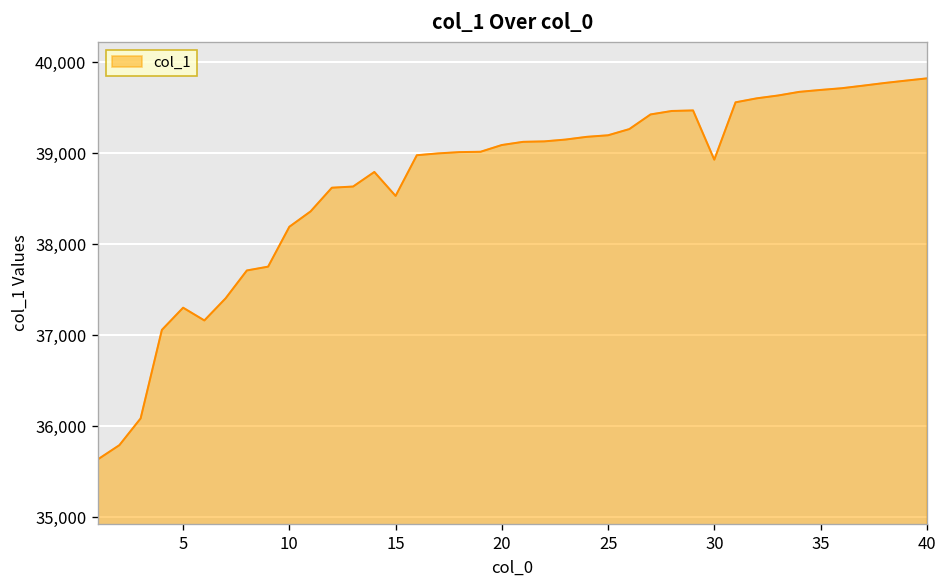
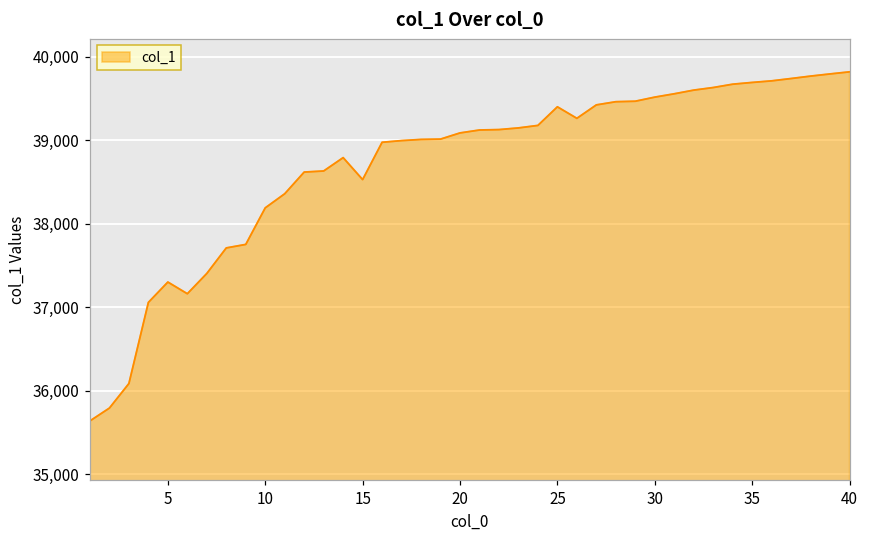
25: 39,200 -> 39,400
30: 38,900 -> 39,500
